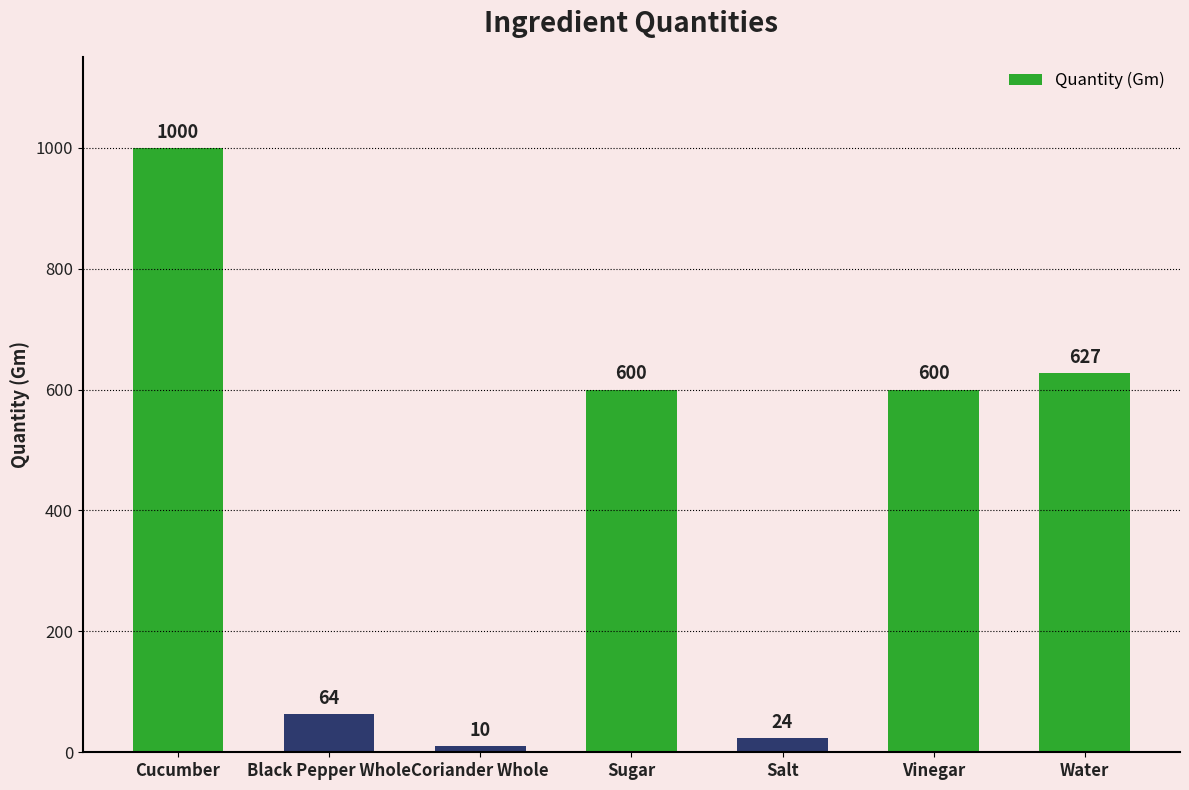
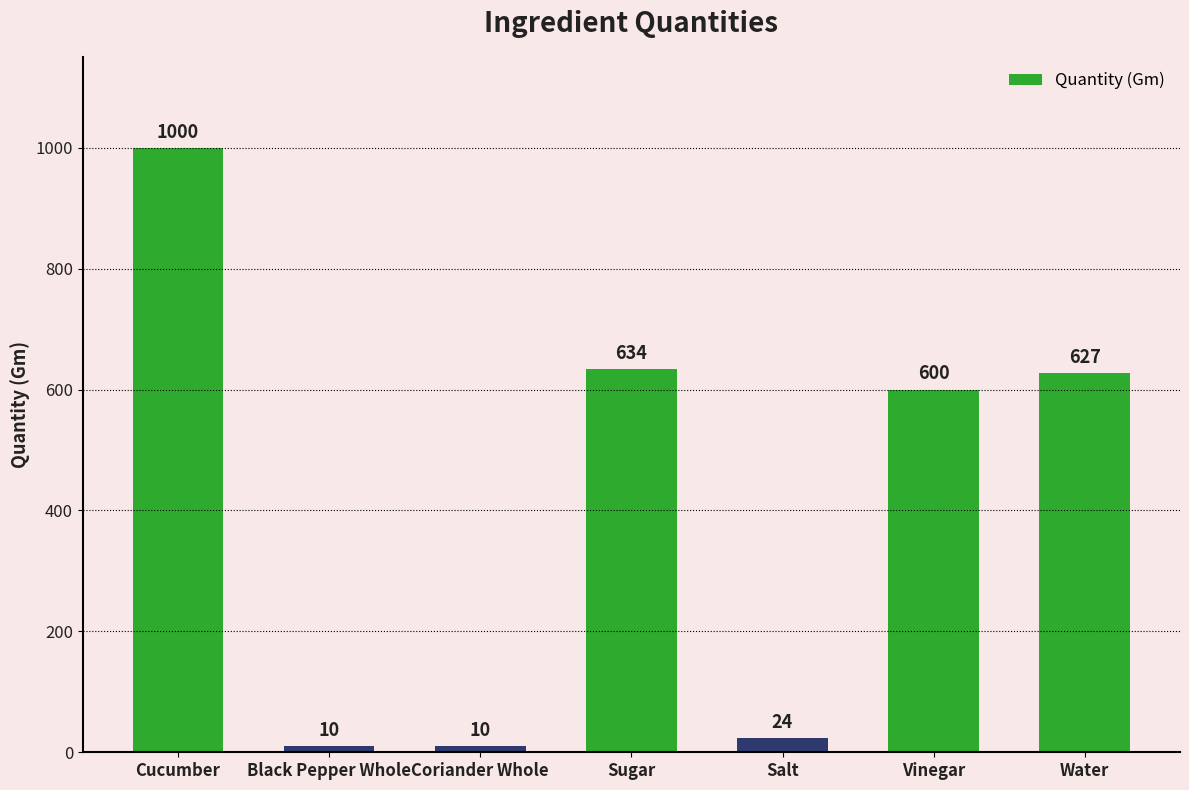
Black Pepper Whole: 64 -> 10
Sugar: 600 -> 634
